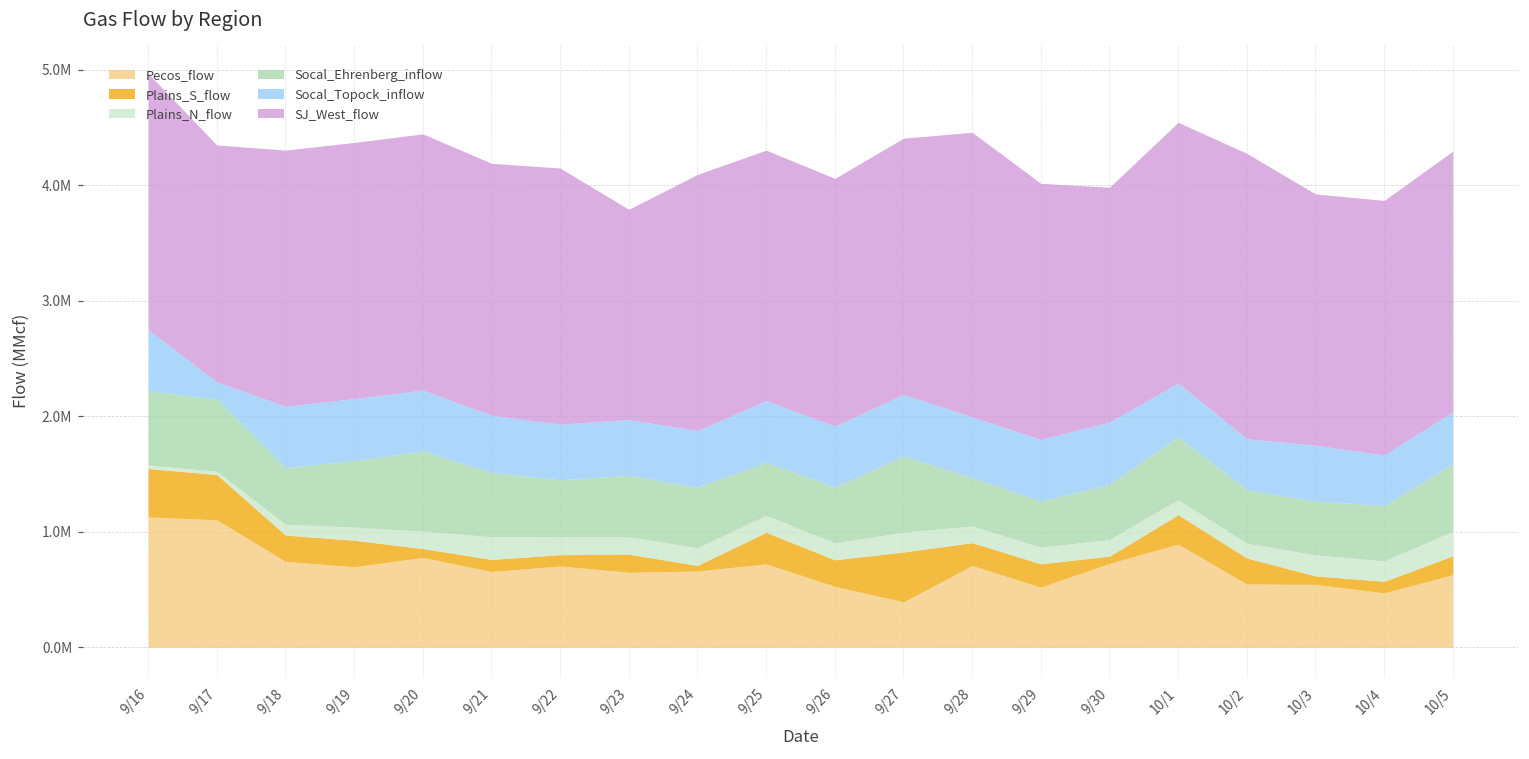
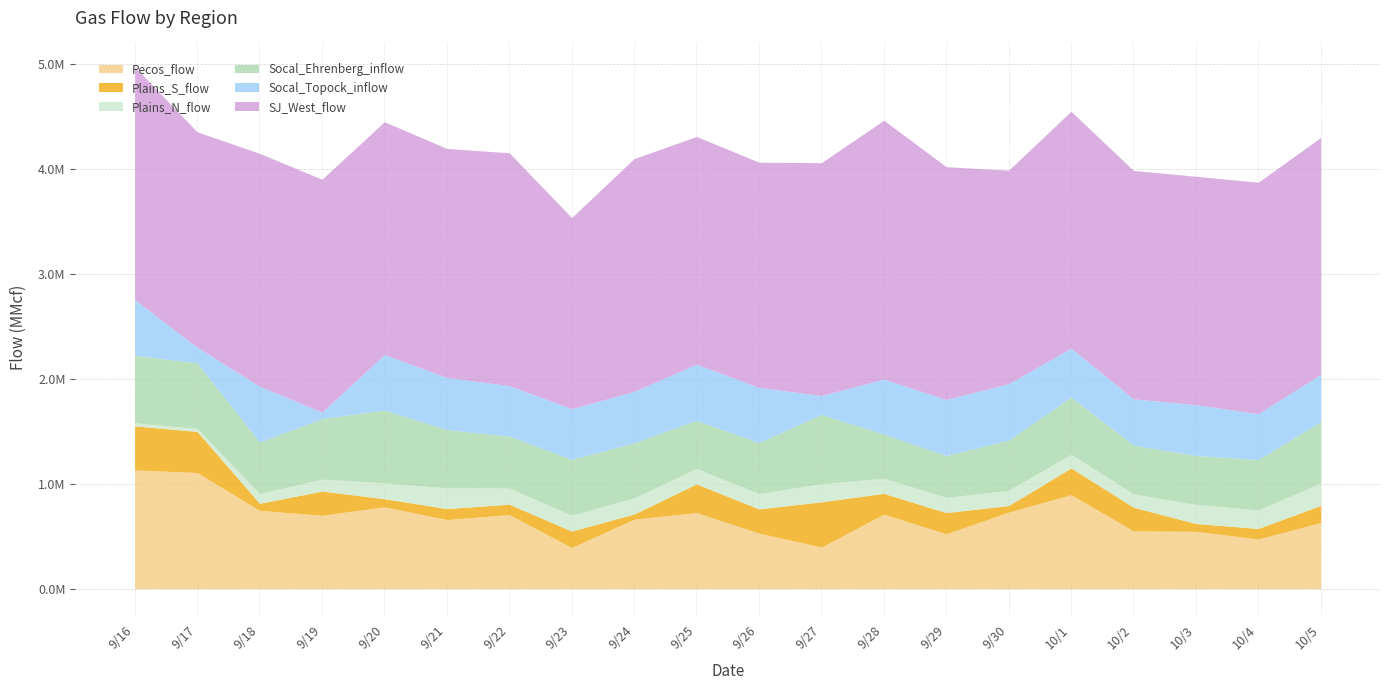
Plains_S_flow, 9/18: 230000 -> 70000
Socal_Topock_inflow, 9/19: 540000 -> 60000
Pecos_flow, 9/23: 650000 -> 390000
Socal_Topock_inflow, 9/27: 530000 -> 180000
SJ_West_flow, 10/2: 2470000 -> 2180000
